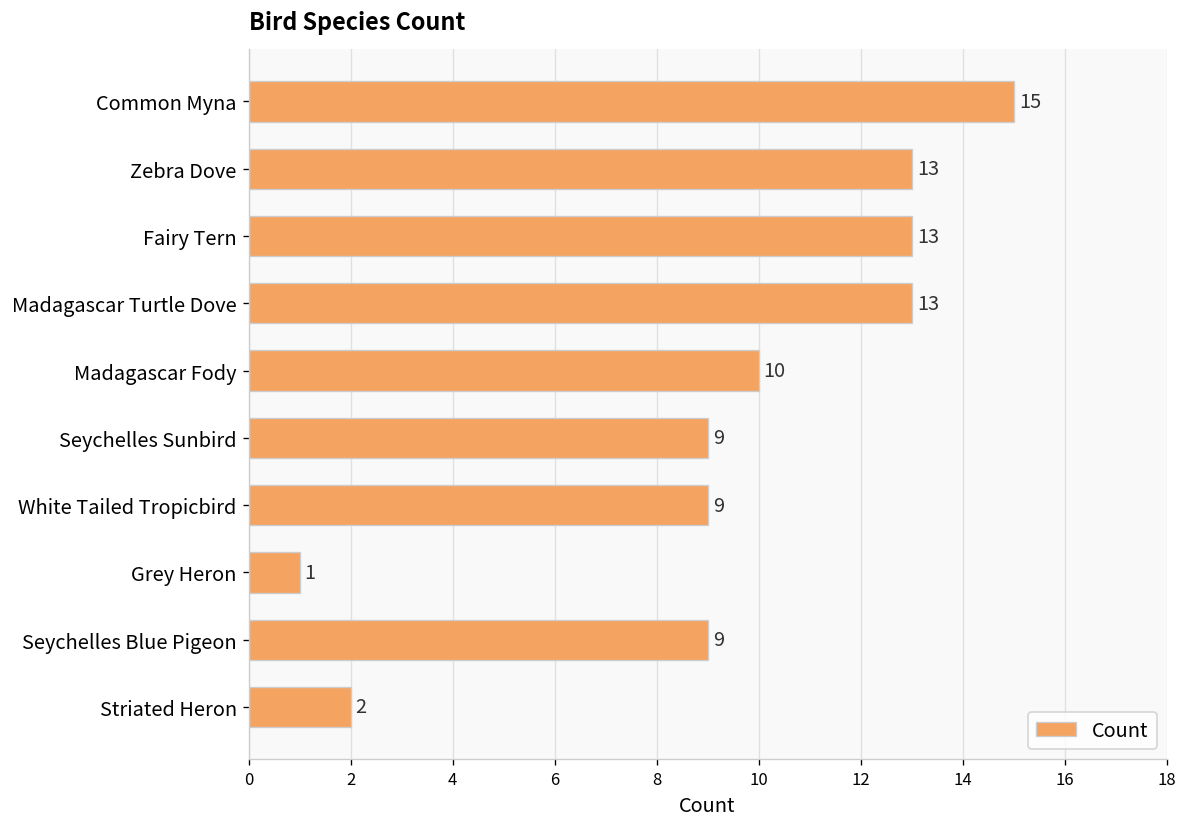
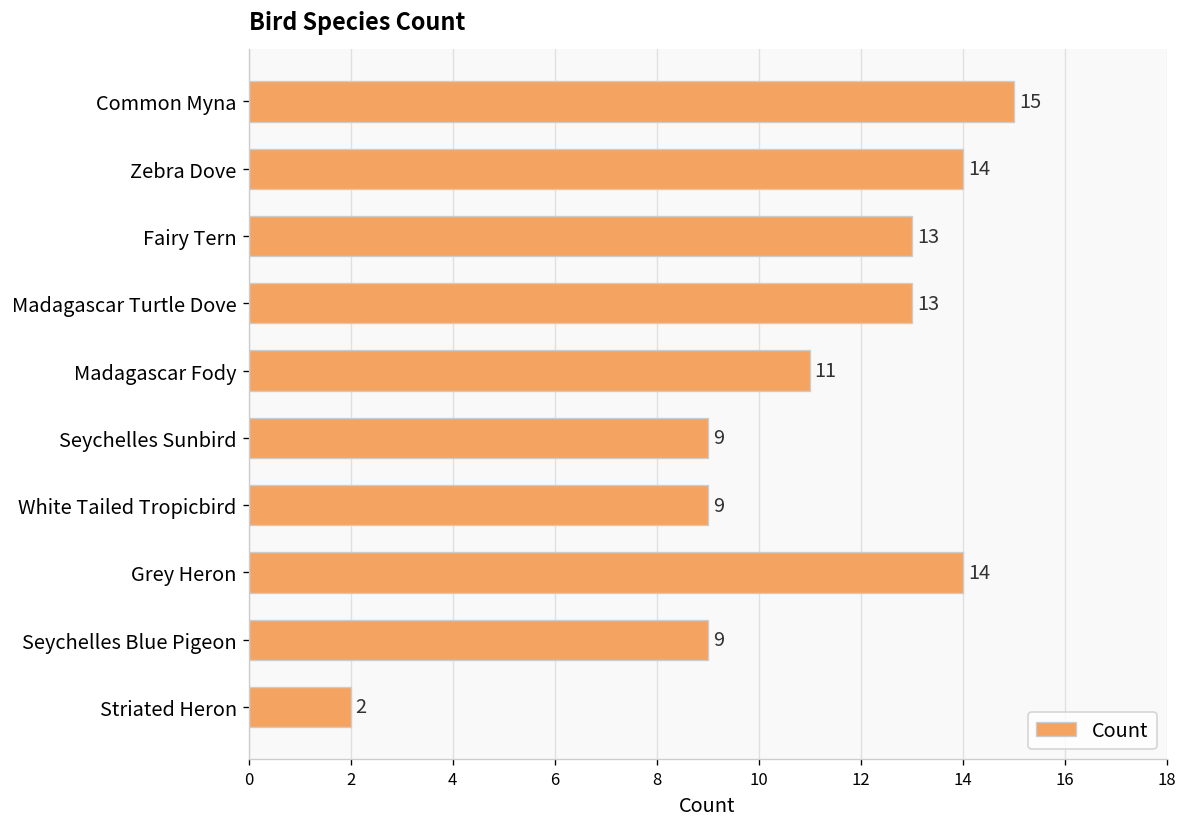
Zebra Dove: 13 -> 14
Madagascar Fody: 10 -> 11
Grey Heron: 1 -> 14
